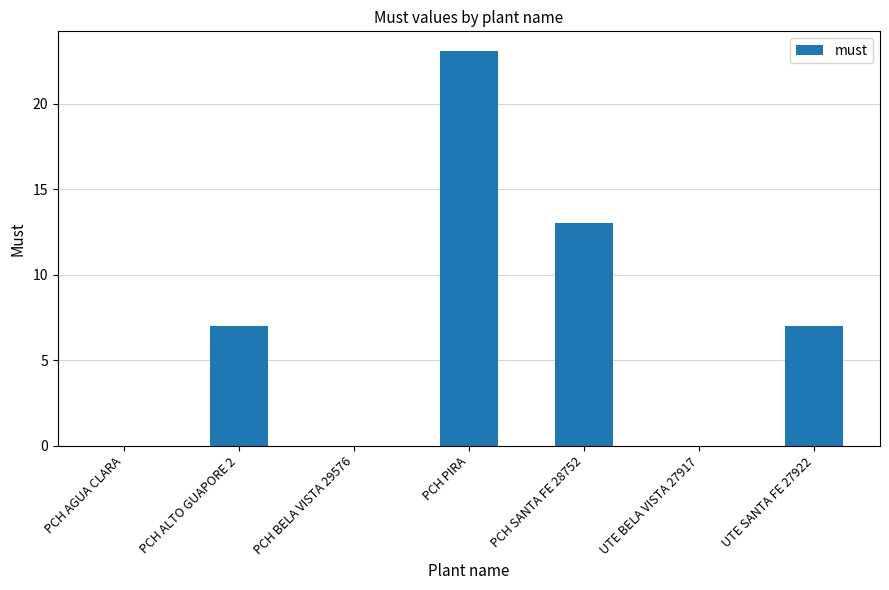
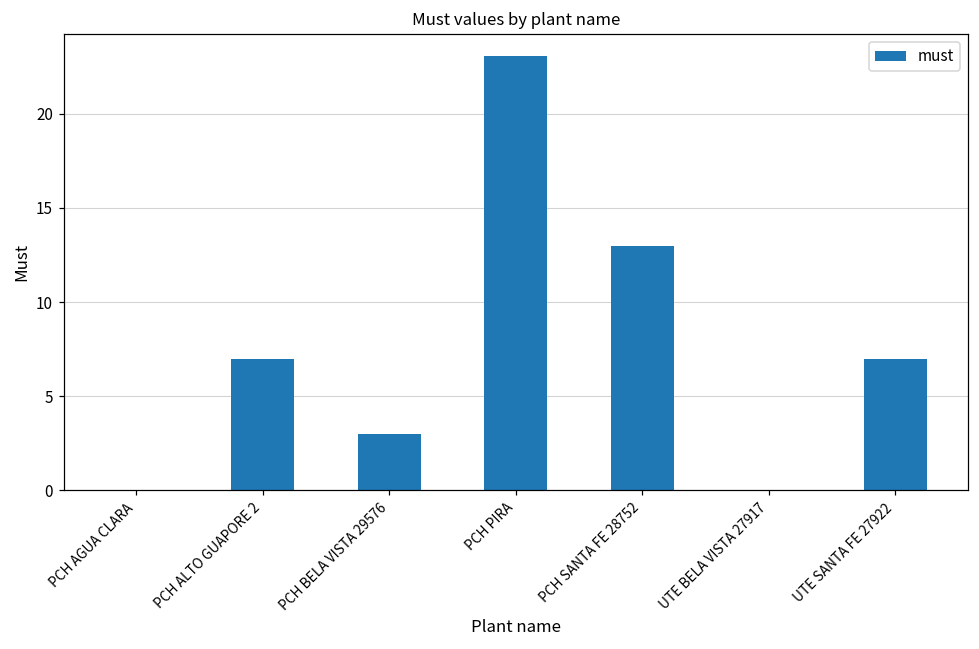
PCH BELA VISTA 29576: 0 -> 3
